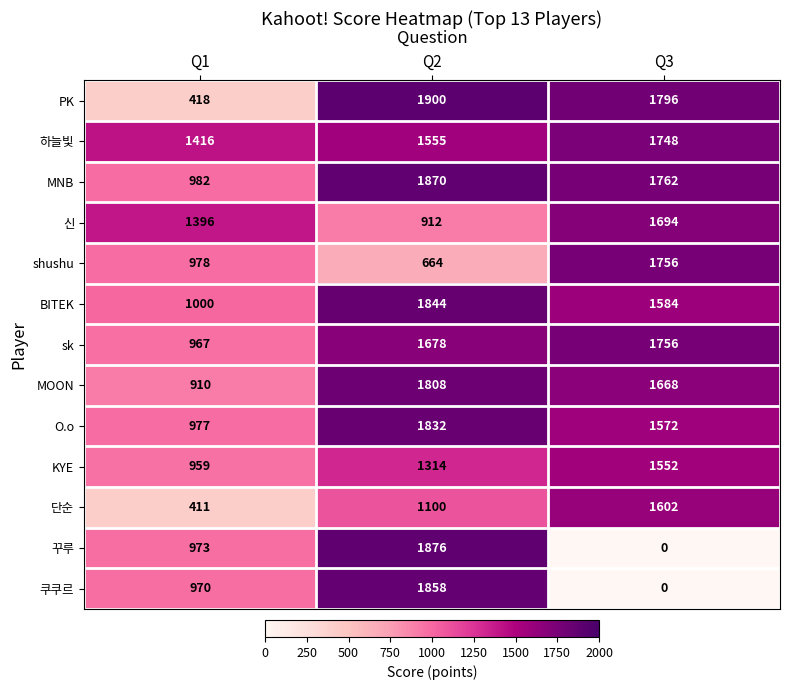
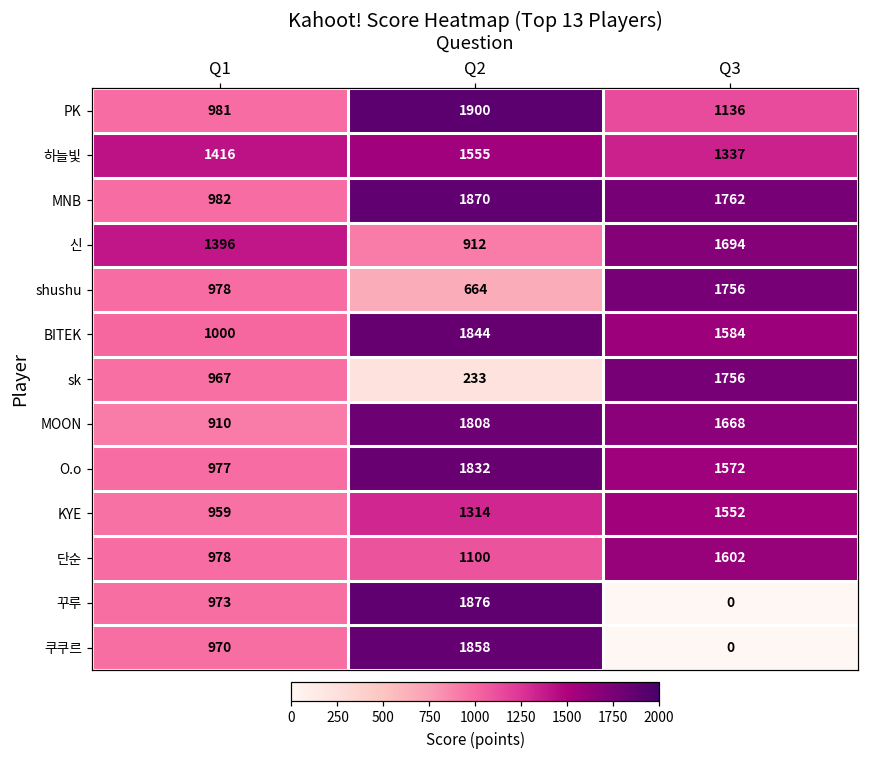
PK, Q1: 418 -> 981
PK, Q3: 1796 -> 1136
하늘빛, Q3: 1748 -> 1337
sk, Q2: 1678 -> 233
단순, Q1: 411 -> 978
